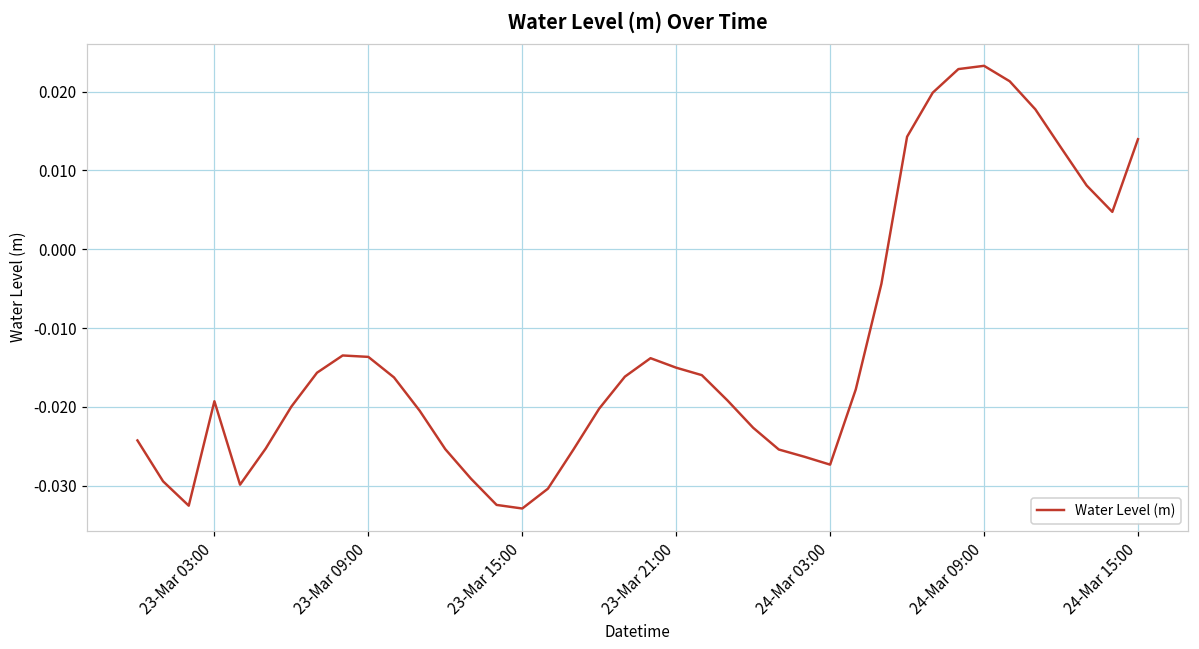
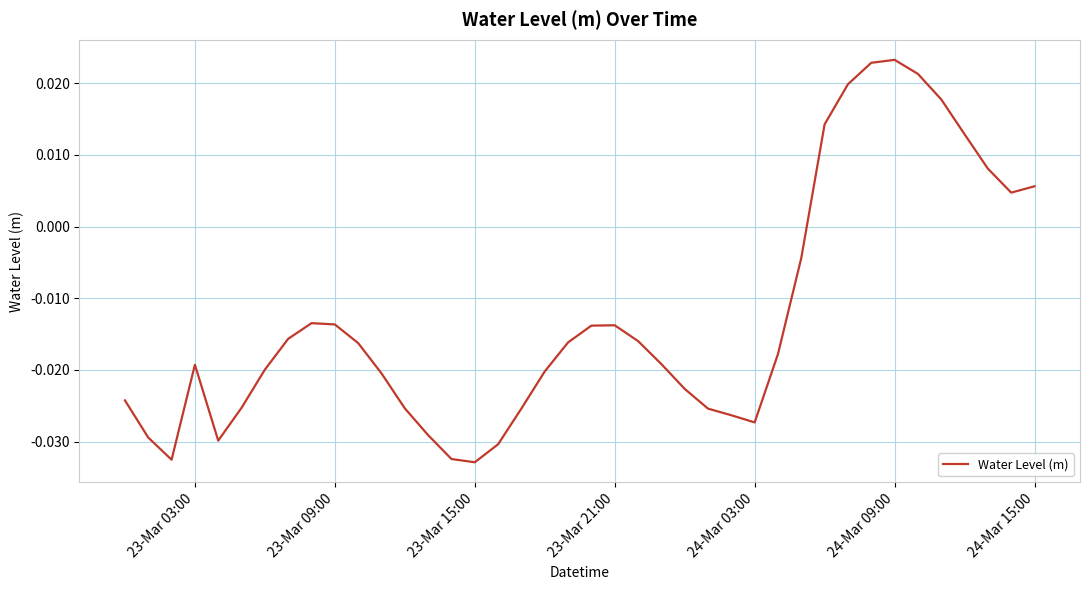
23-Mar 21:00: -0.015 -> -0.014
24-Mar 15:00: 0.014 -> 0.006
